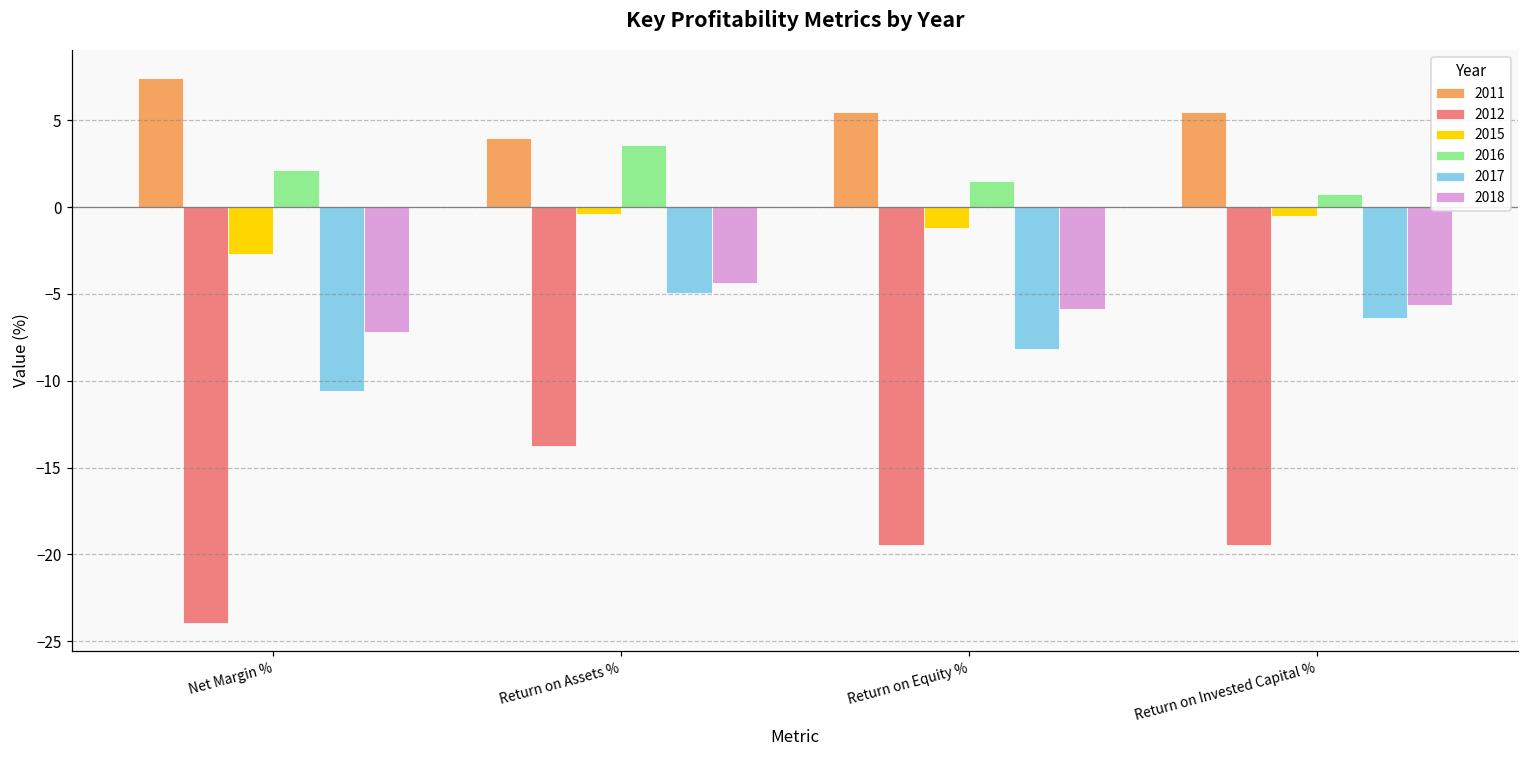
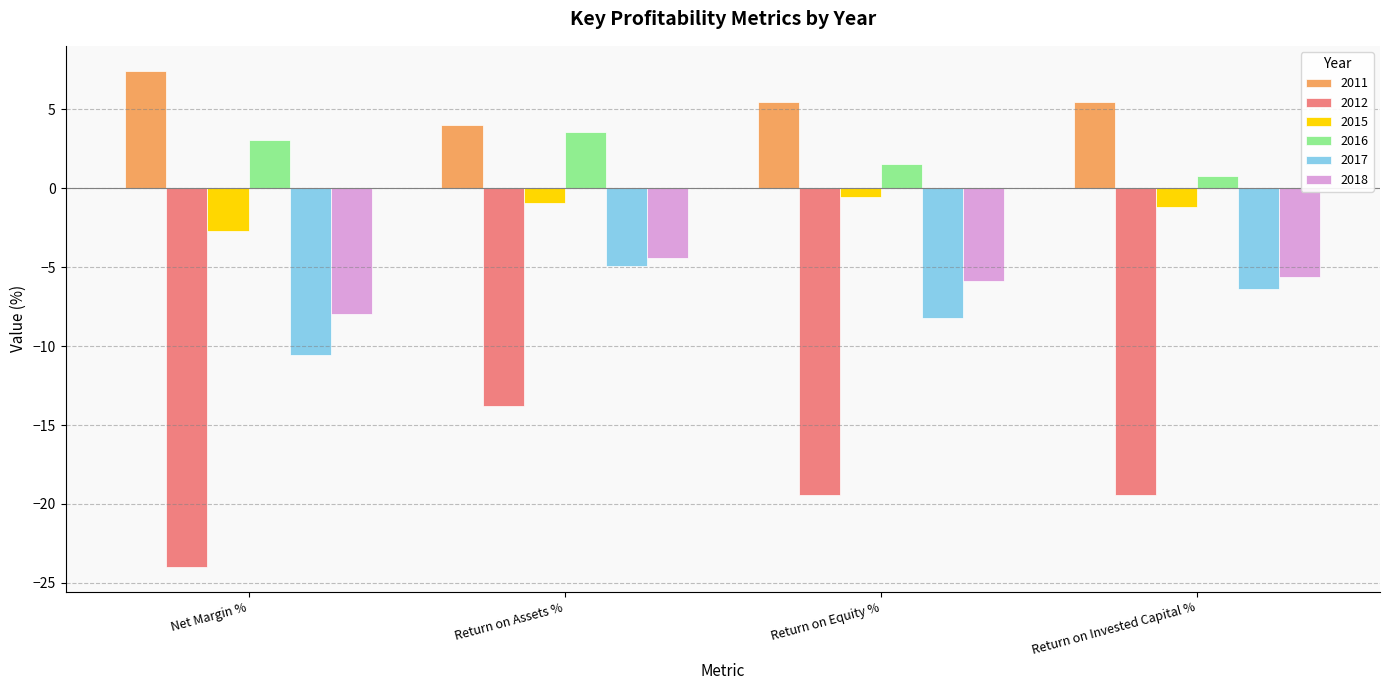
2016, Net Margin %: 2.1 -> 3.1
2018, Net Margin %: -7.2 -> -8.0
2015, Return on Assets %: -0.4 -> -0.9
2015, Return on Equity %: -1.2 -> -0.5
2015, Return on Invested Capital %: -0.5 -> -1.2
